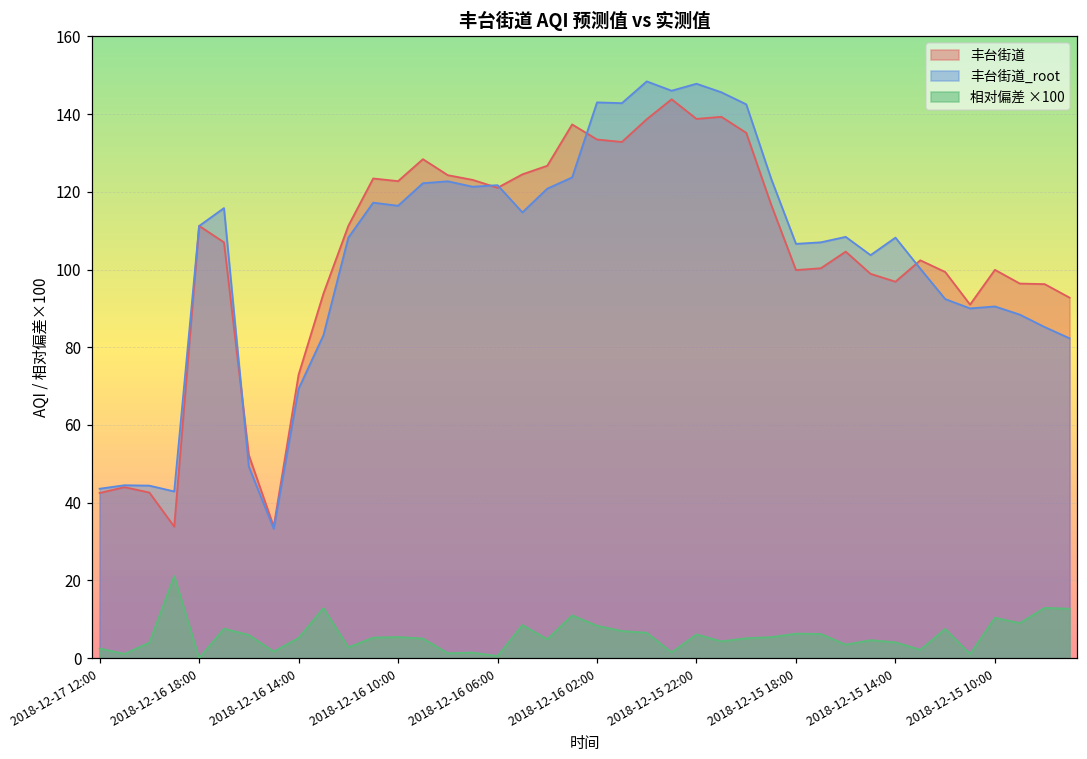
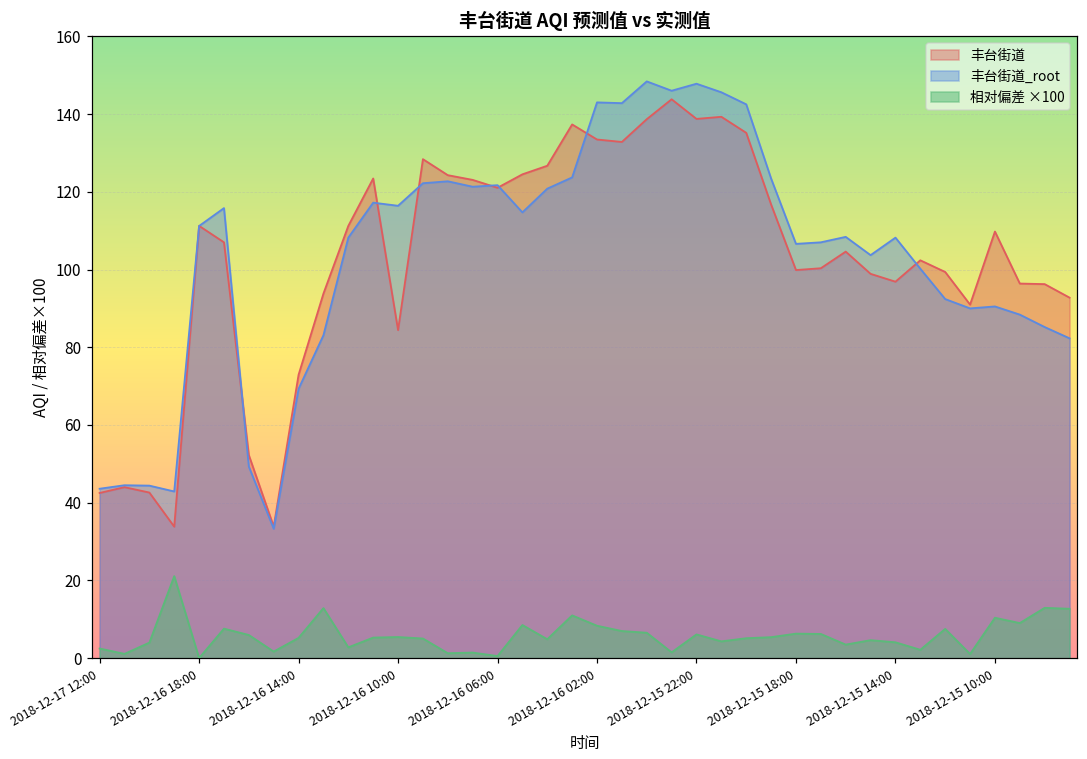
丰台街道, 2018-12-16 10:00: 123 -> 84
丰台街道, 2018-12-15 10:00: 100 -> 110
